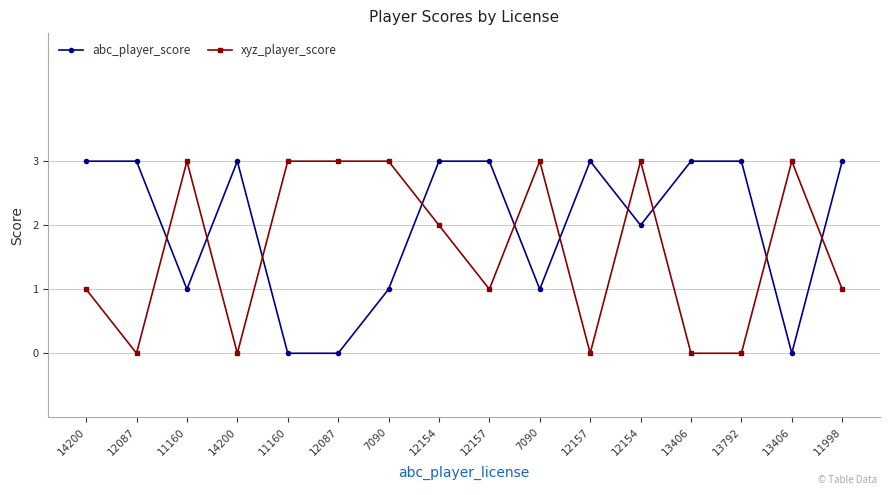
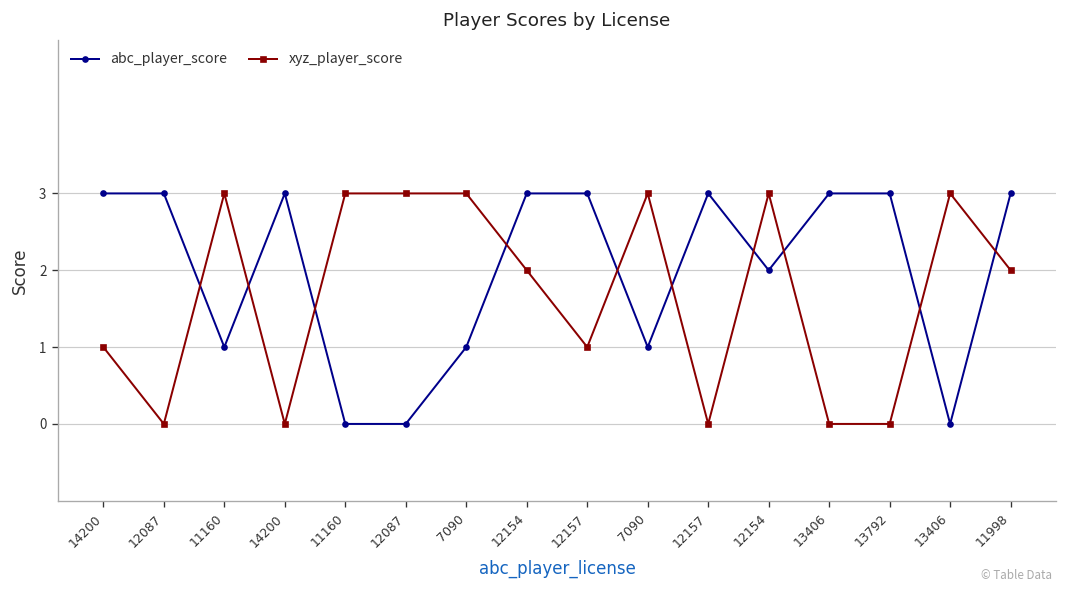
xyz_player_score, 11998: 1 -> 2
